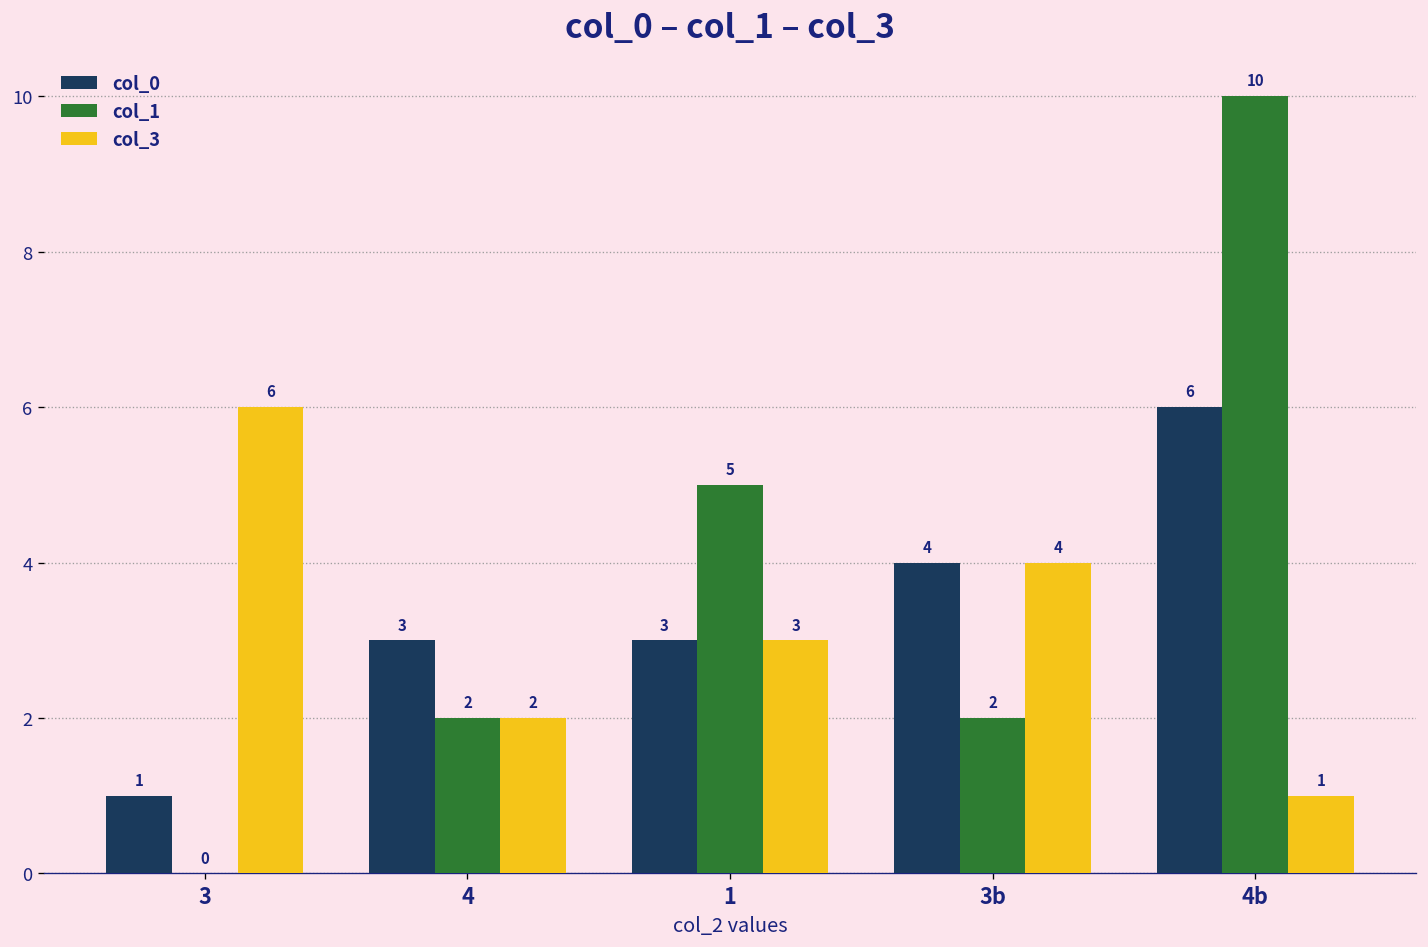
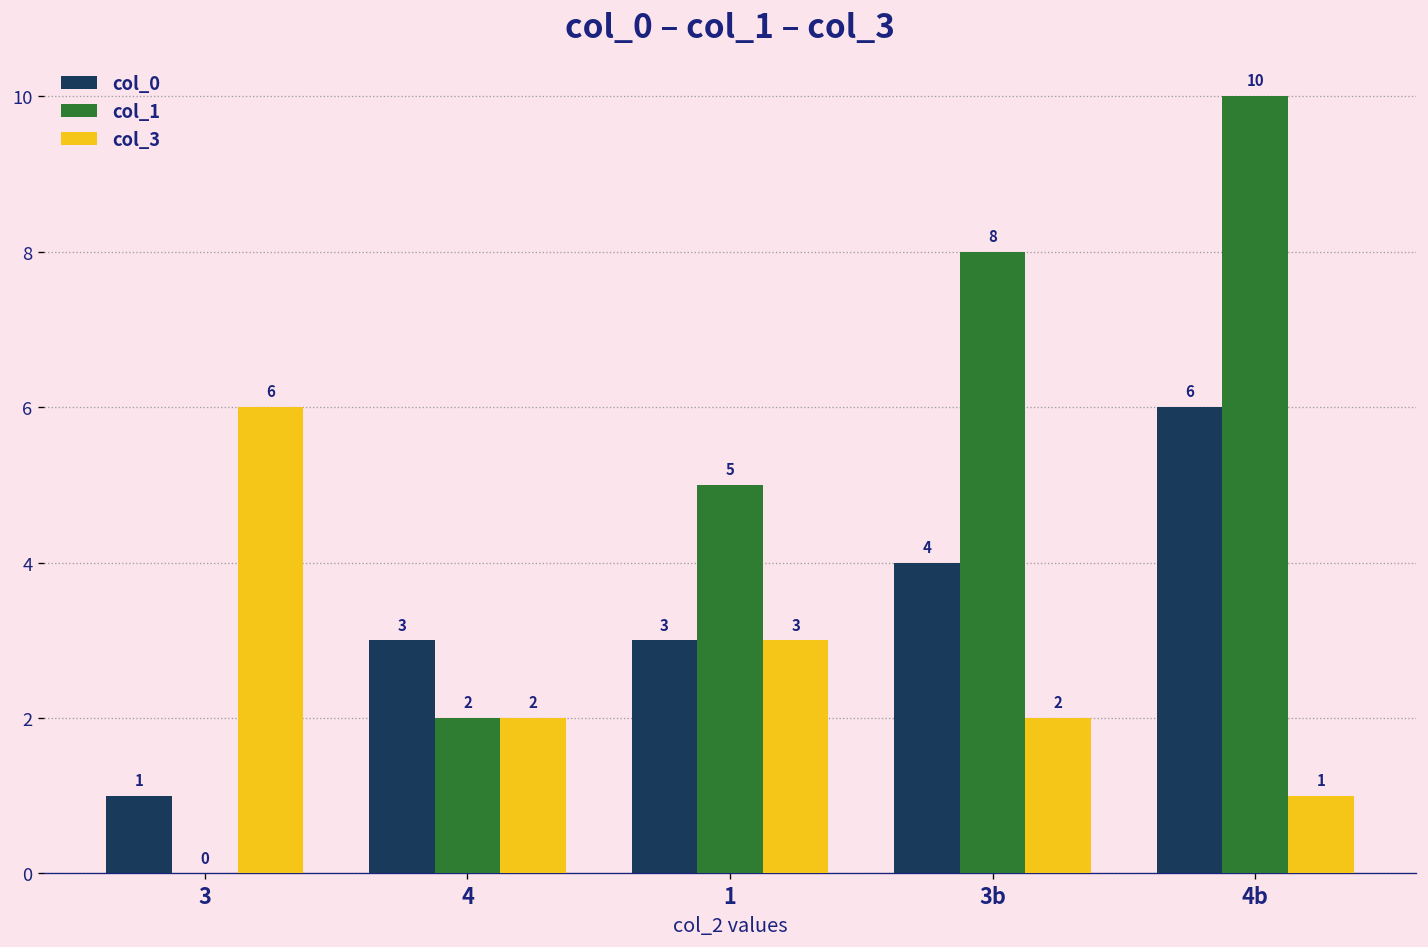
col_1, 3b: 2 -> 8
col_3, 3b: 4 -> 2
